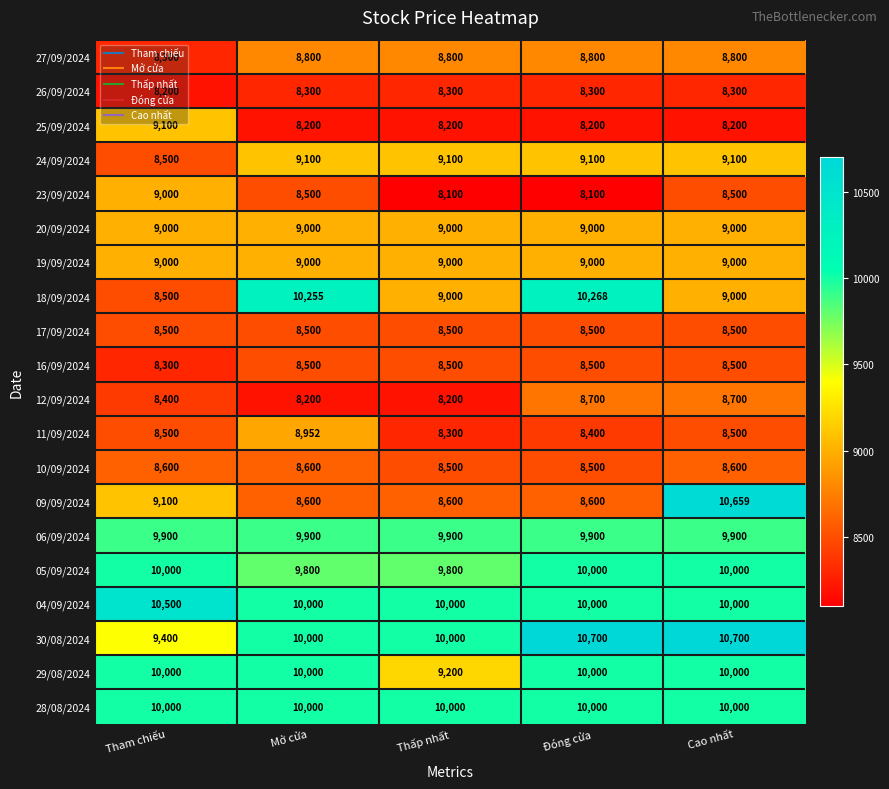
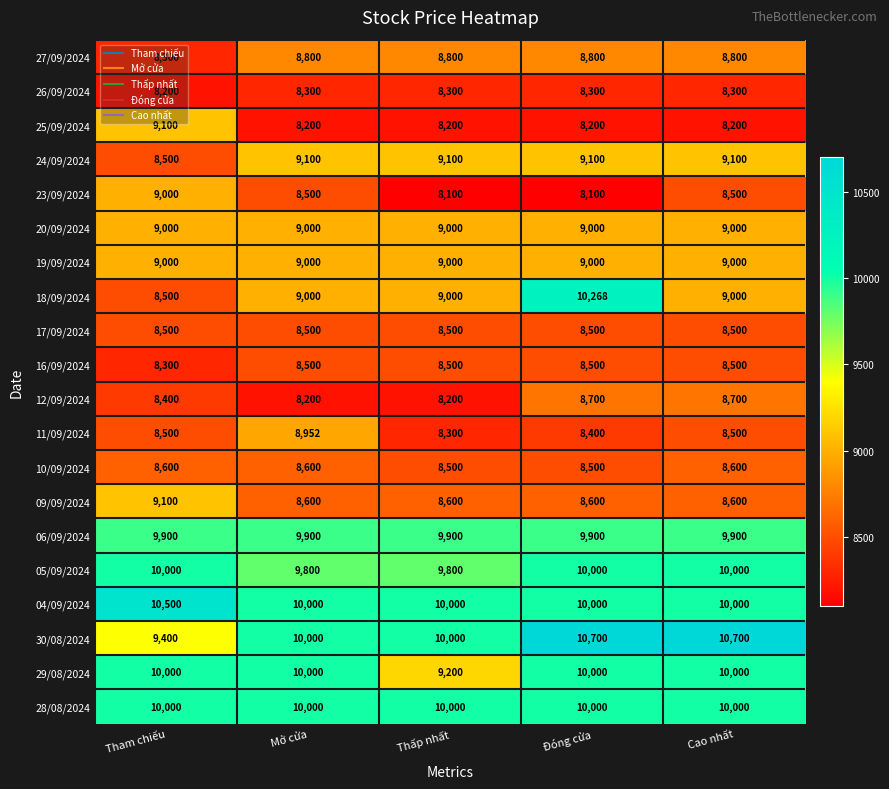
18/09/2024, Mở cửa: 10,255 -> 9,000
09/09/2024, Cao nhất: 10,659 -> 8,600
